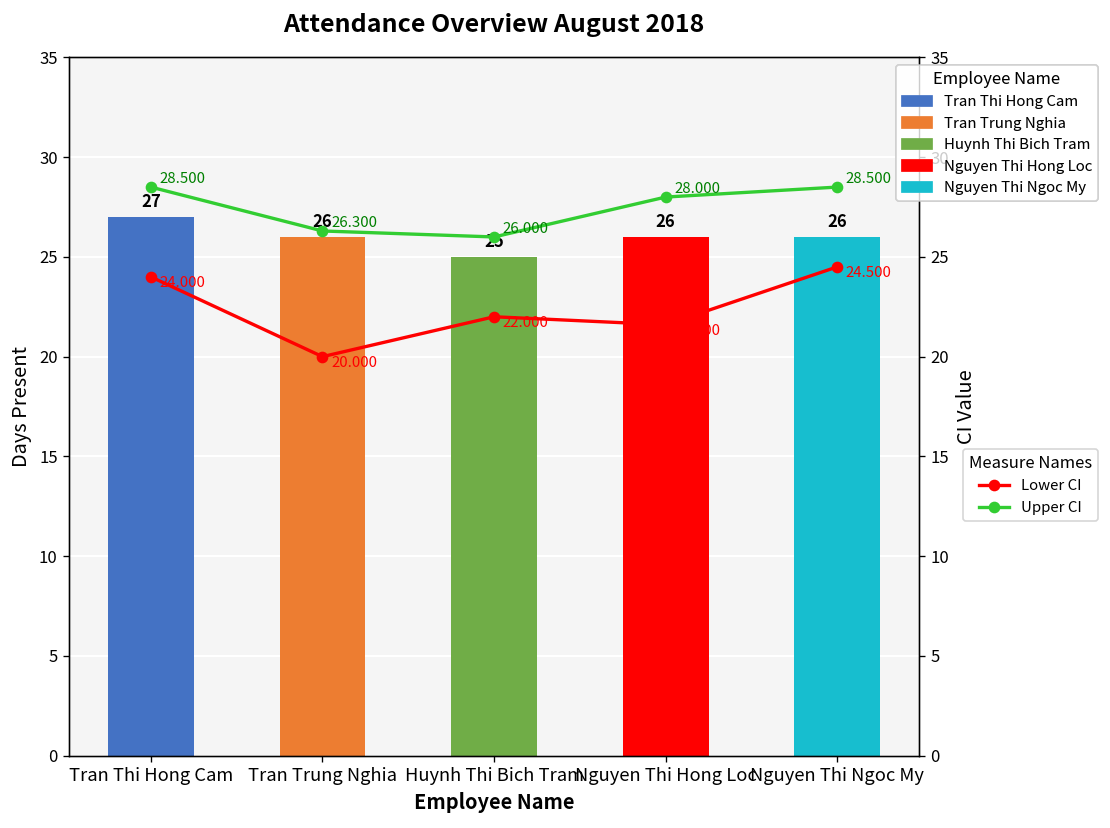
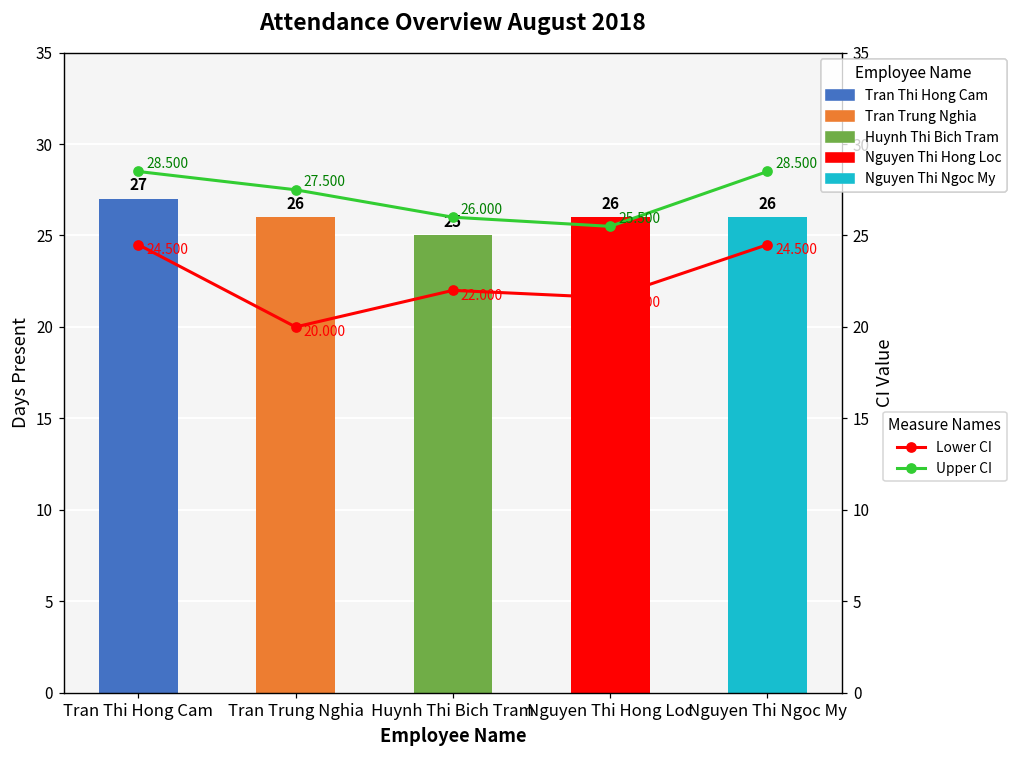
Lower CI, Tran Thi Hong Cam: 24.000 -> 24.500
Upper CI, Tran Trung Nghia: 26.300 -> 27.500
Upper CI, Nguyen Thi Hong Loc: 28.000 -> 25.500
